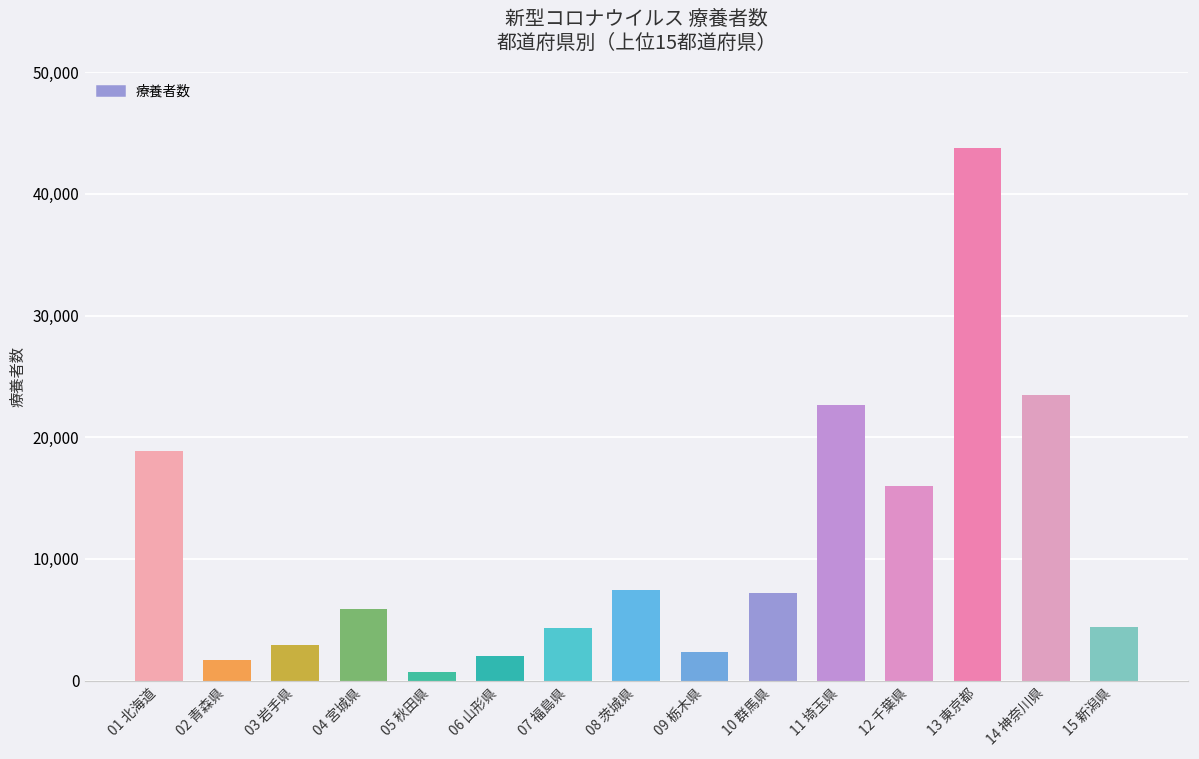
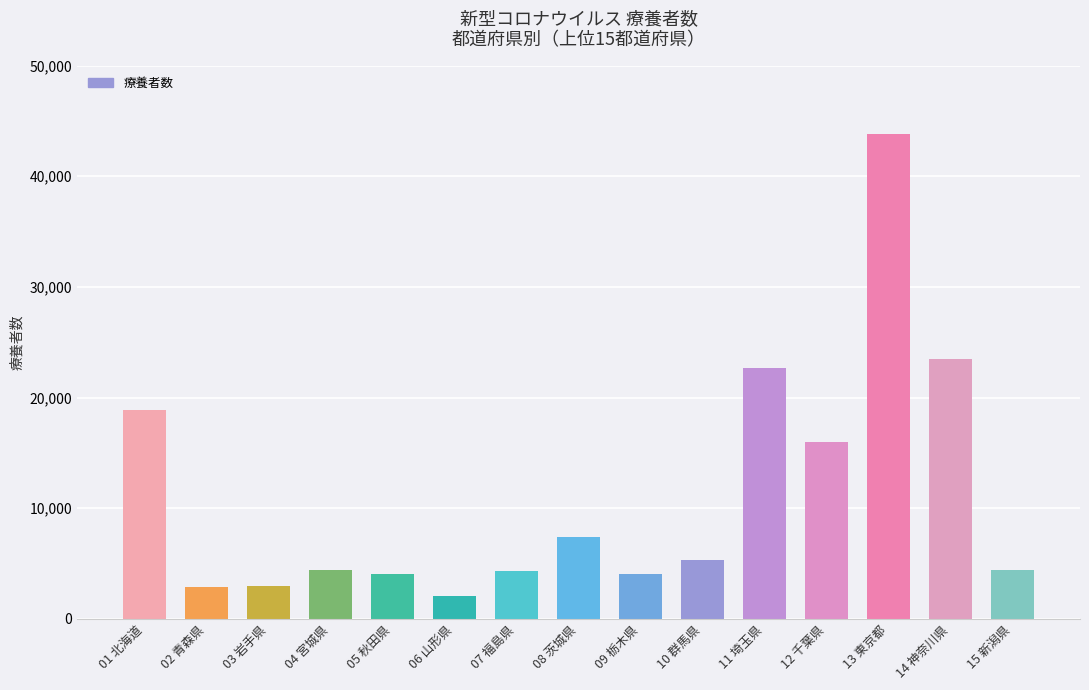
02 青森県: 1,700 -> 2,800
04 宮城県: 5,900 -> 4,400
05 秋田県: 700 -> 4,000
09 栃木県: 2,400 -> 4,000
10 群馬県: 7,200 -> 5,300
